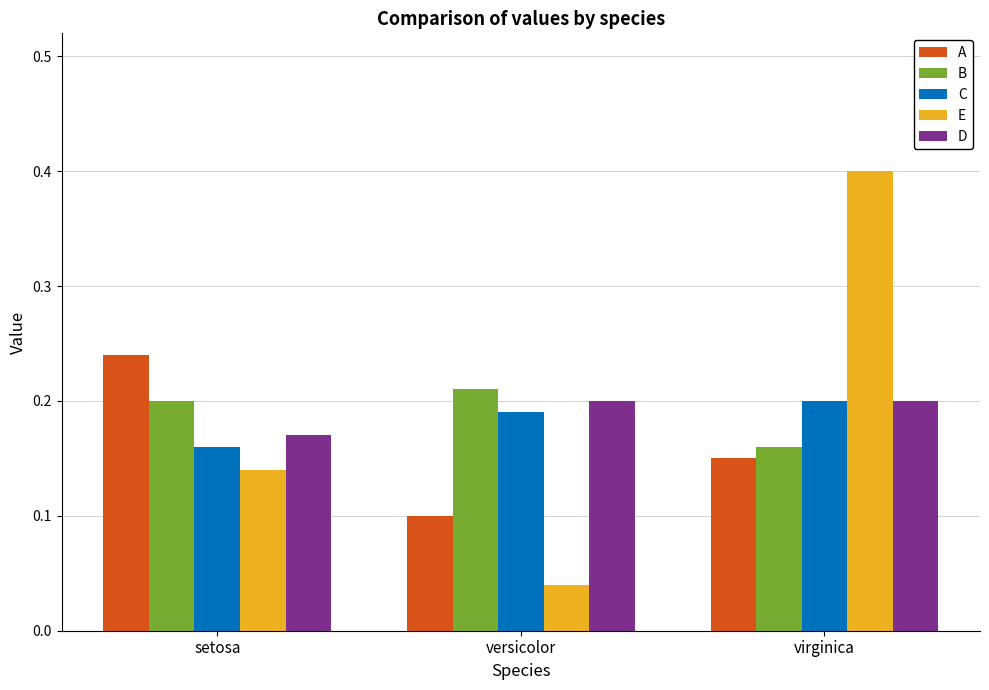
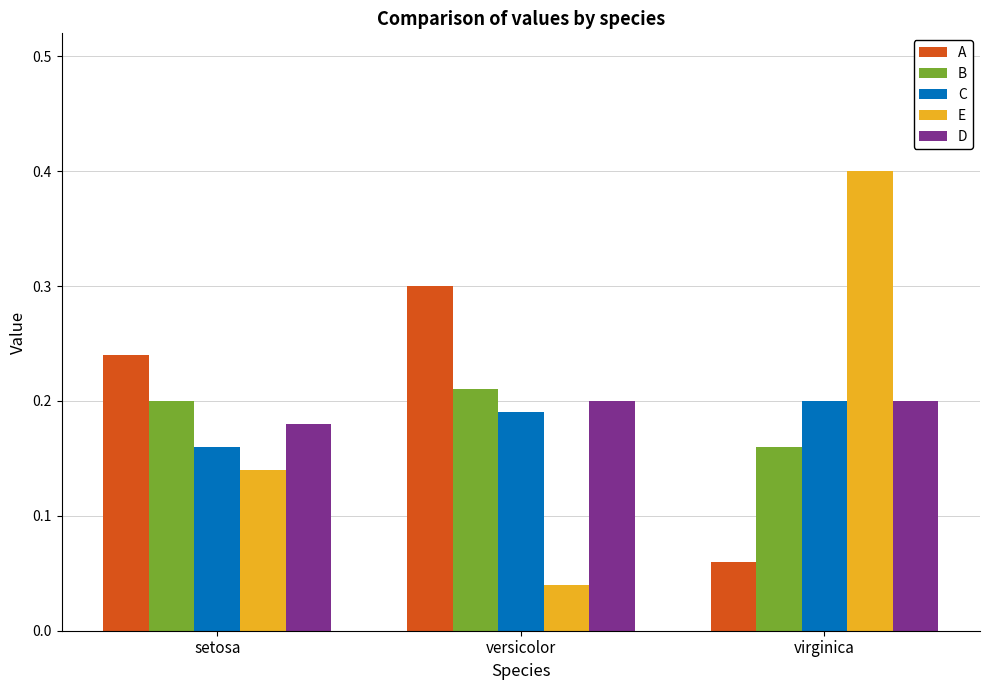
D, setosa: 0.17 -> 0.18
A, versicolor: 0.1 -> 0.3
A, virginica: 0.15 -> 0.06
